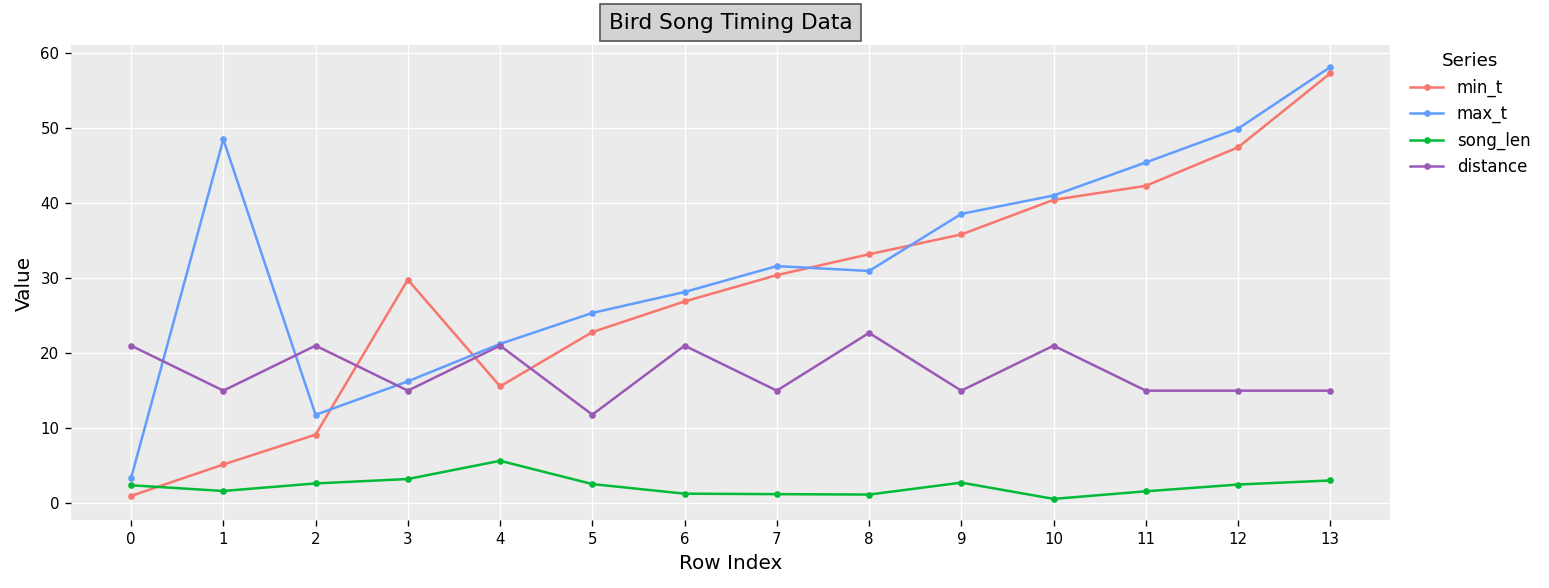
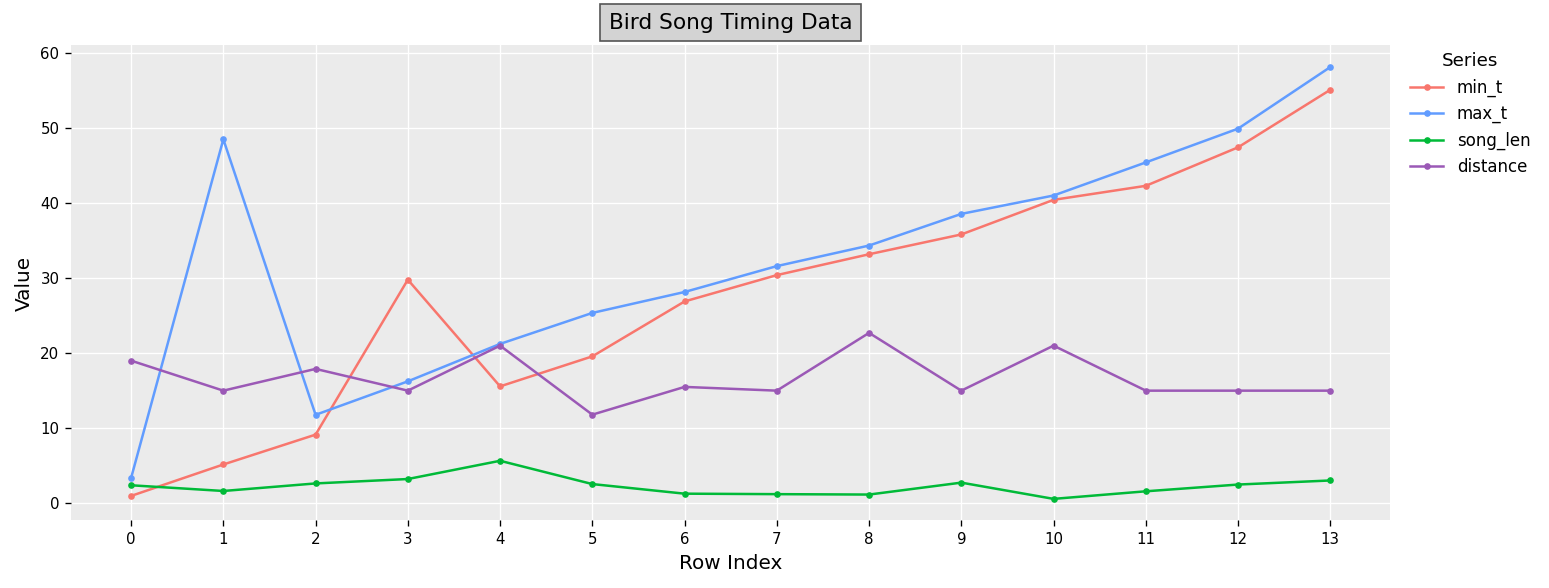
distance, 0: 21 -> 19
distance, 2: 21 -> 18
min_t, 5: 23 -> 20
distance, 6: 21 -> 16
max_t, 8: 31 -> 34
min_t, 13: 57 -> 55
